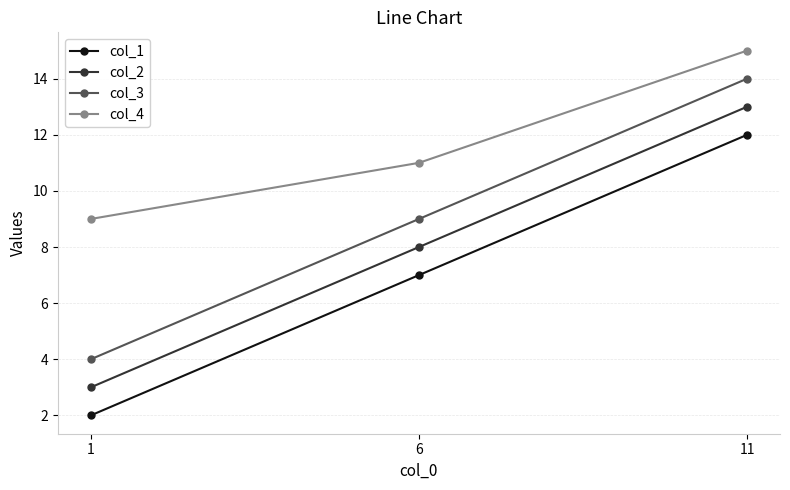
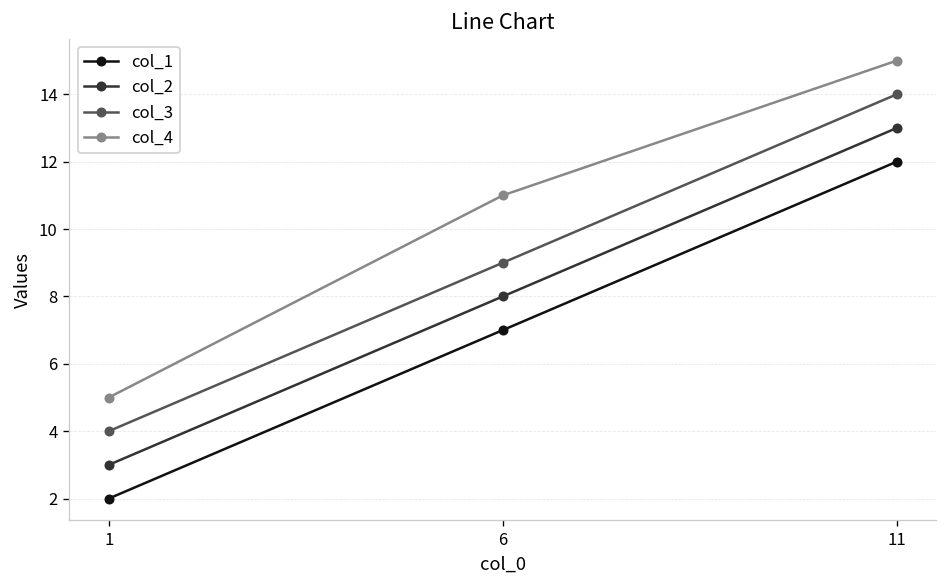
col_4, 1: 9 -> 5
